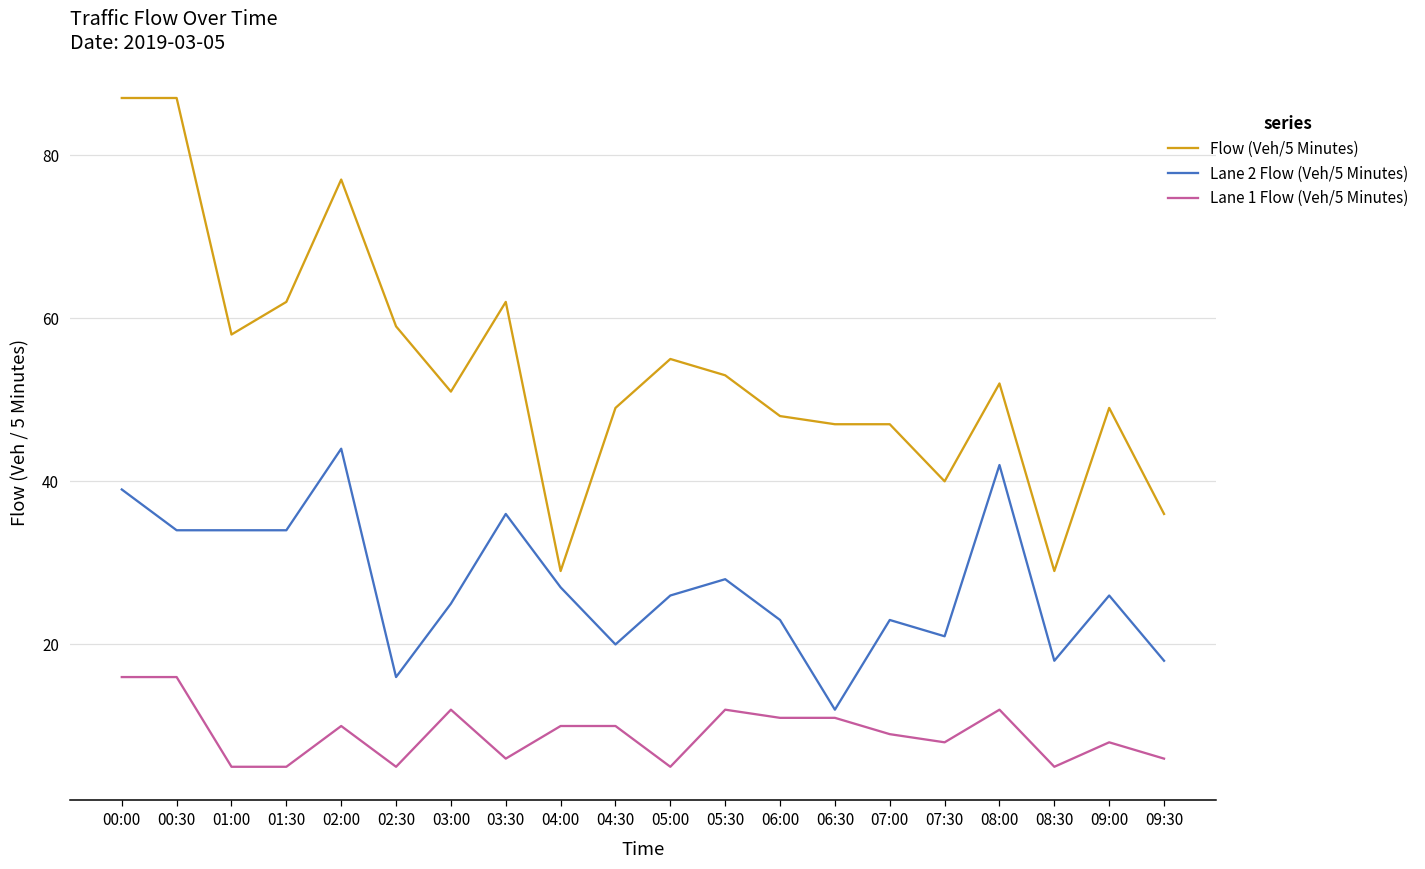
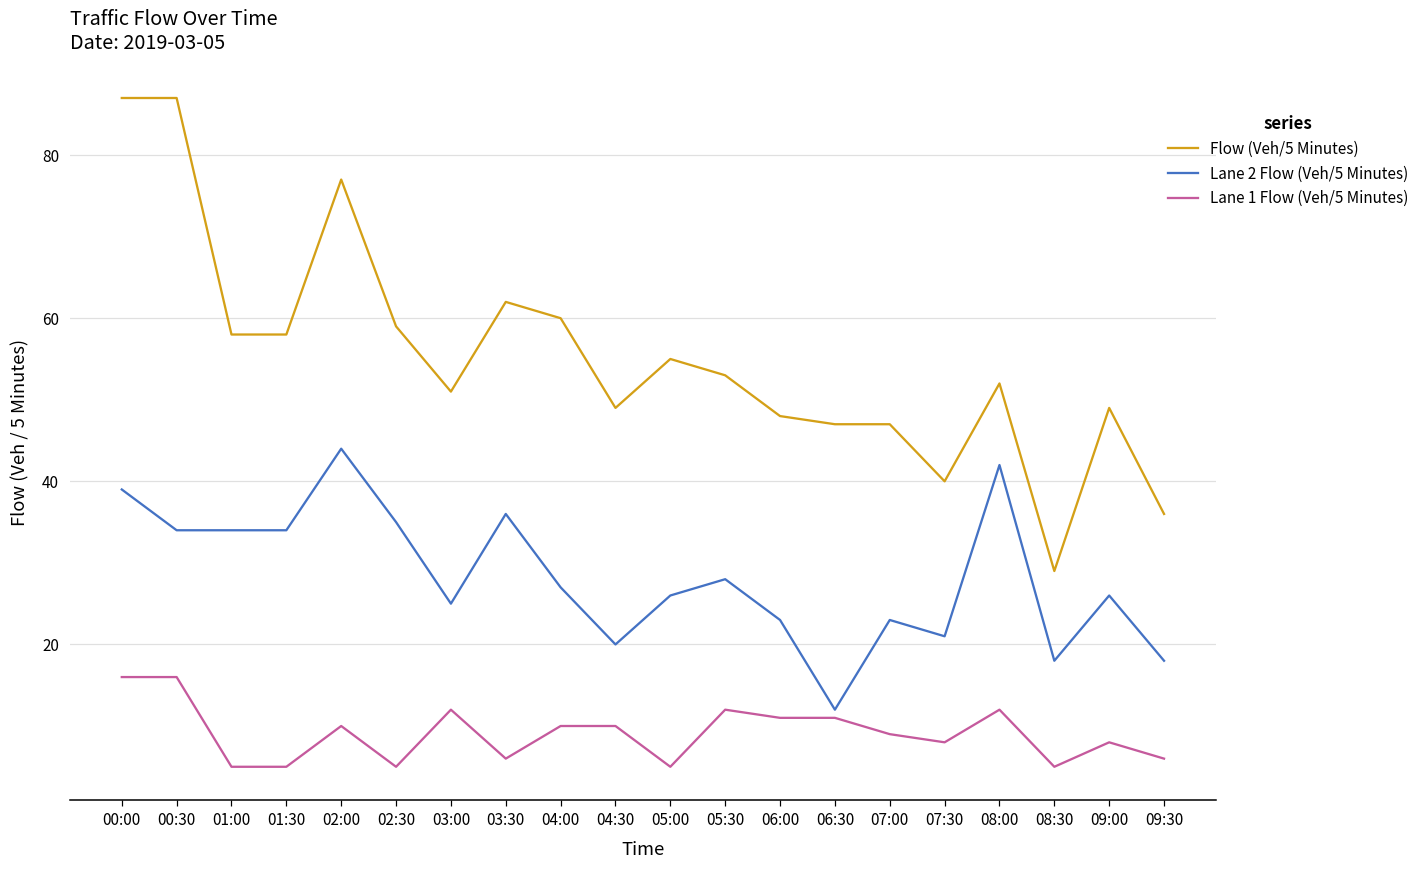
Flow (Veh/5 Minutes), 01:30: 62 -> 58
Lane 2 Flow (Veh/5 Minutes), 02:30: 16 -> 35
Flow (Veh/5 Minutes), 04:00: 29 -> 60
